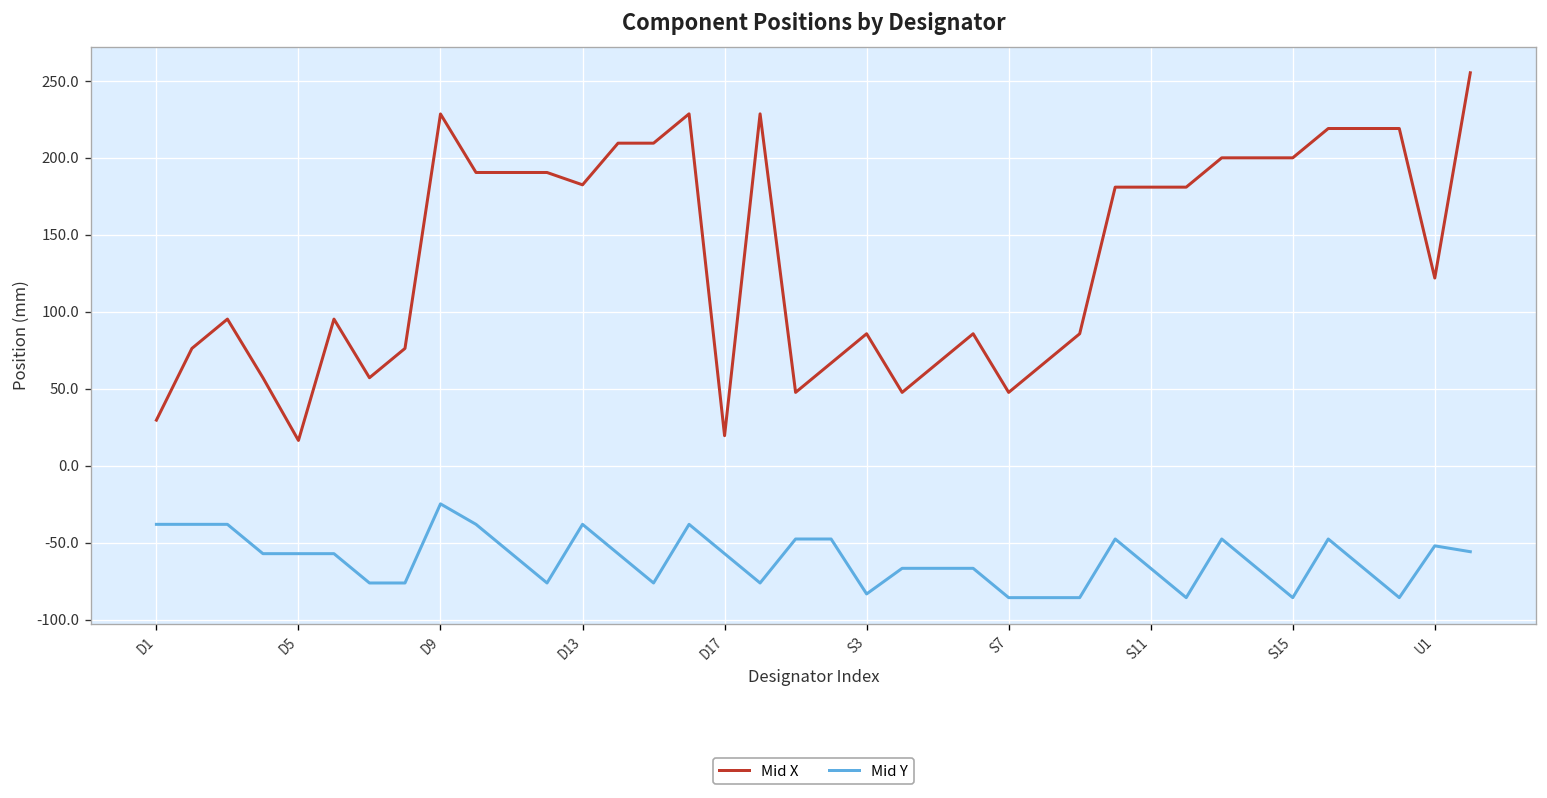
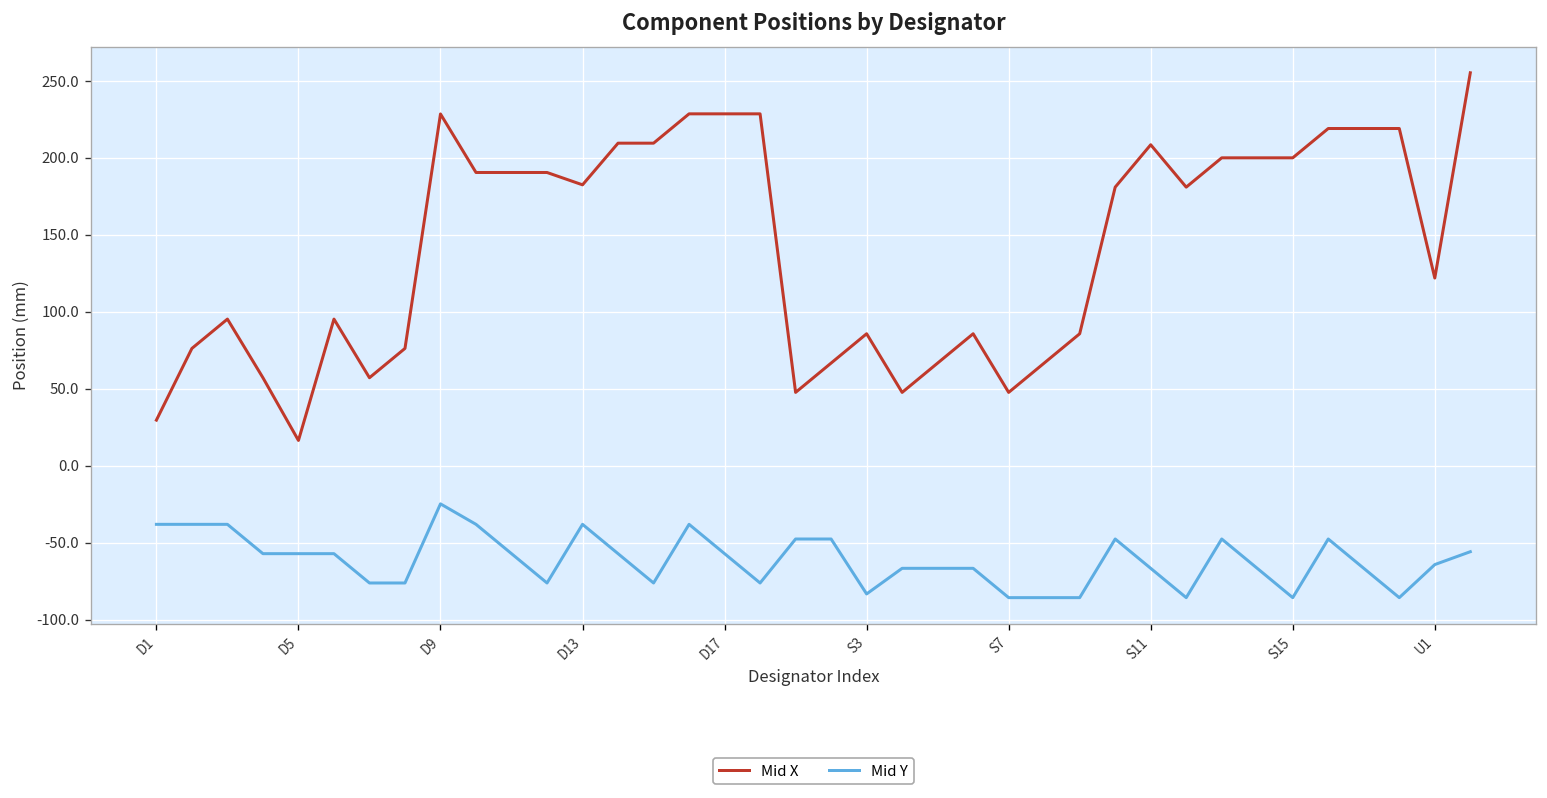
Mid X, D17: 20 -> 229
Mid X, S11: 181 -> 209
Mid Y, U1: -52 -> -64
